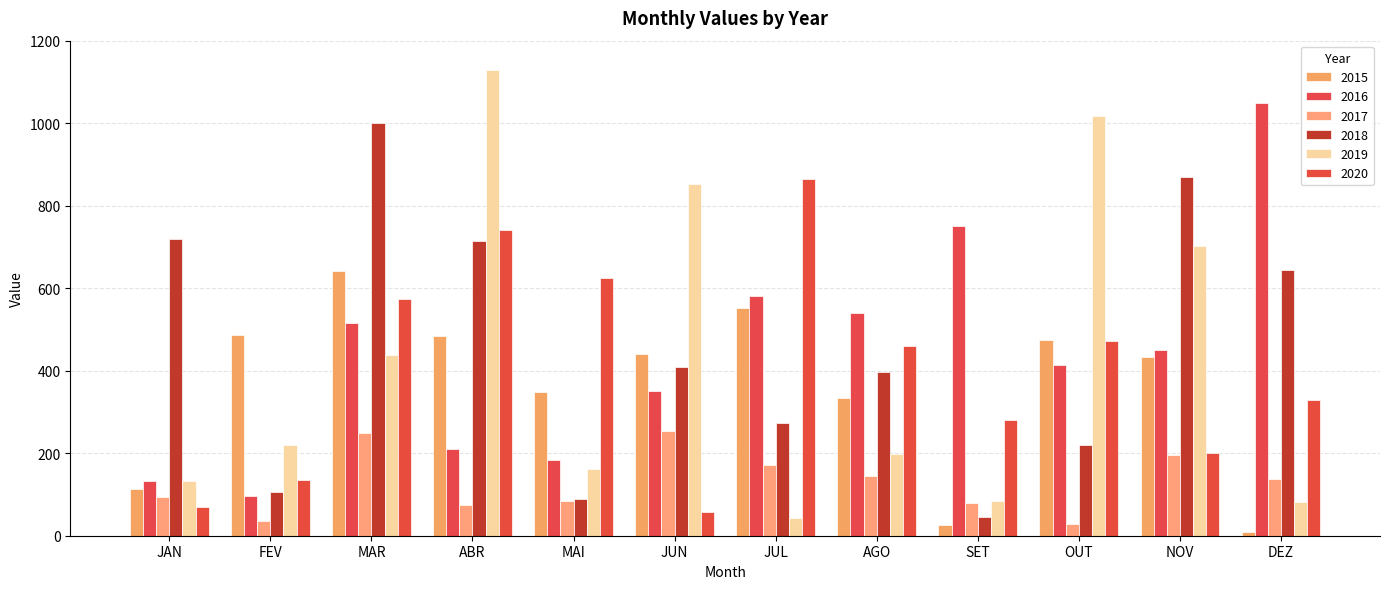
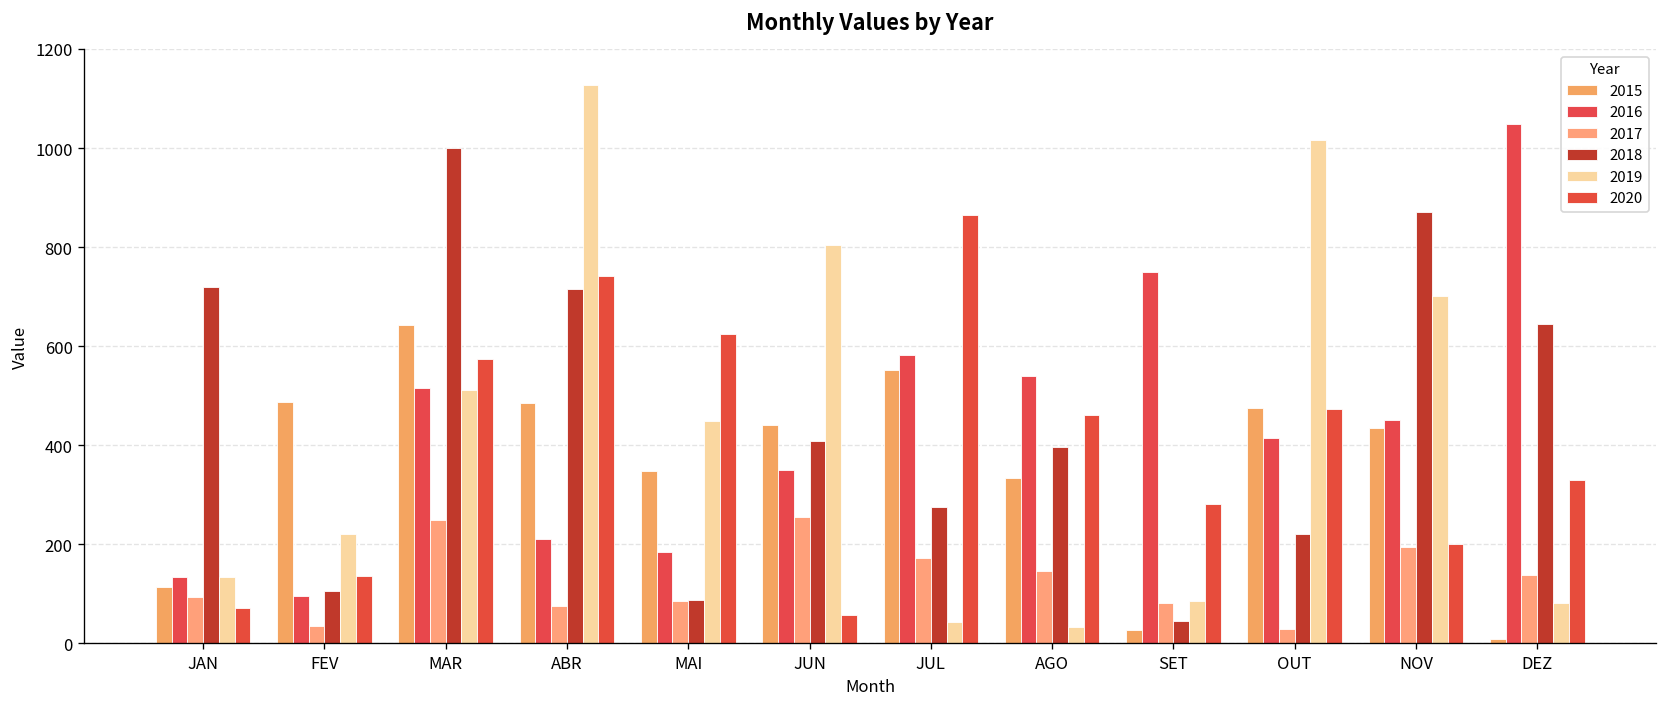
2019, MAR: 440 -> 510
2019, MAI: 160 -> 450
2019, JUN: 850 -> 800
2019, AGO: 200 -> 30
